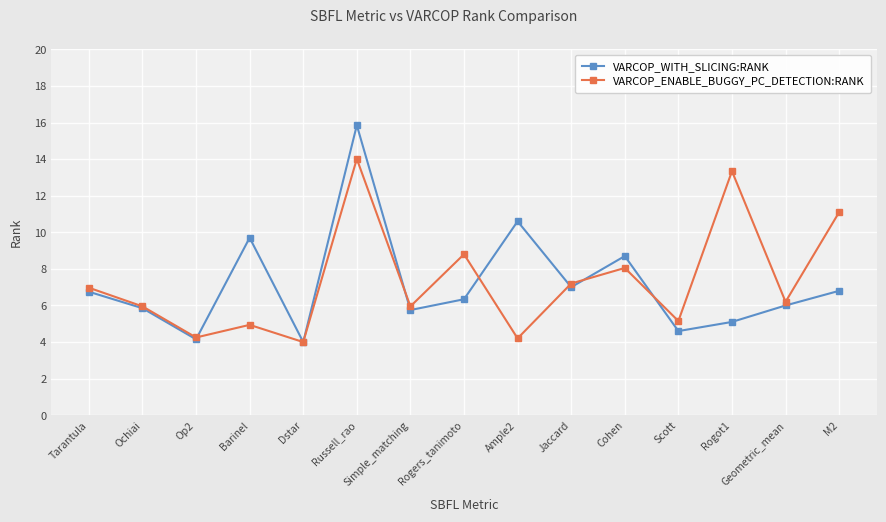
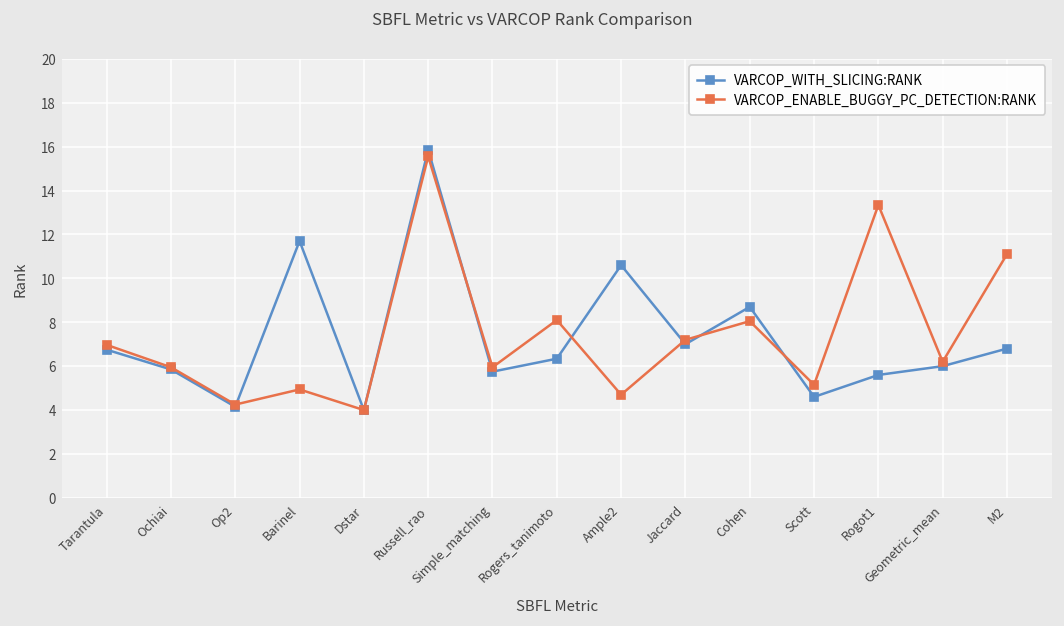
VARCOP_WITH_SLICING:RANK, Barinel: 9.7 -> 11.7
VARCOP_ENABLE_BUGGY_PC_DETECTION:RANK, Russell_rao: 14.0 -> 15.6
VARCOP_ENABLE_BUGGY_PC_DETECTION:RANK, Rogers_tanimoto: 8.8 -> 8.1
VARCOP_ENABLE_BUGGY_PC_DETECTION:RANK, Ample2: 4.2 -> 4.7
VARCOP_WITH_SLICING:RANK, Rogot1: 5.1 -> 5.6
